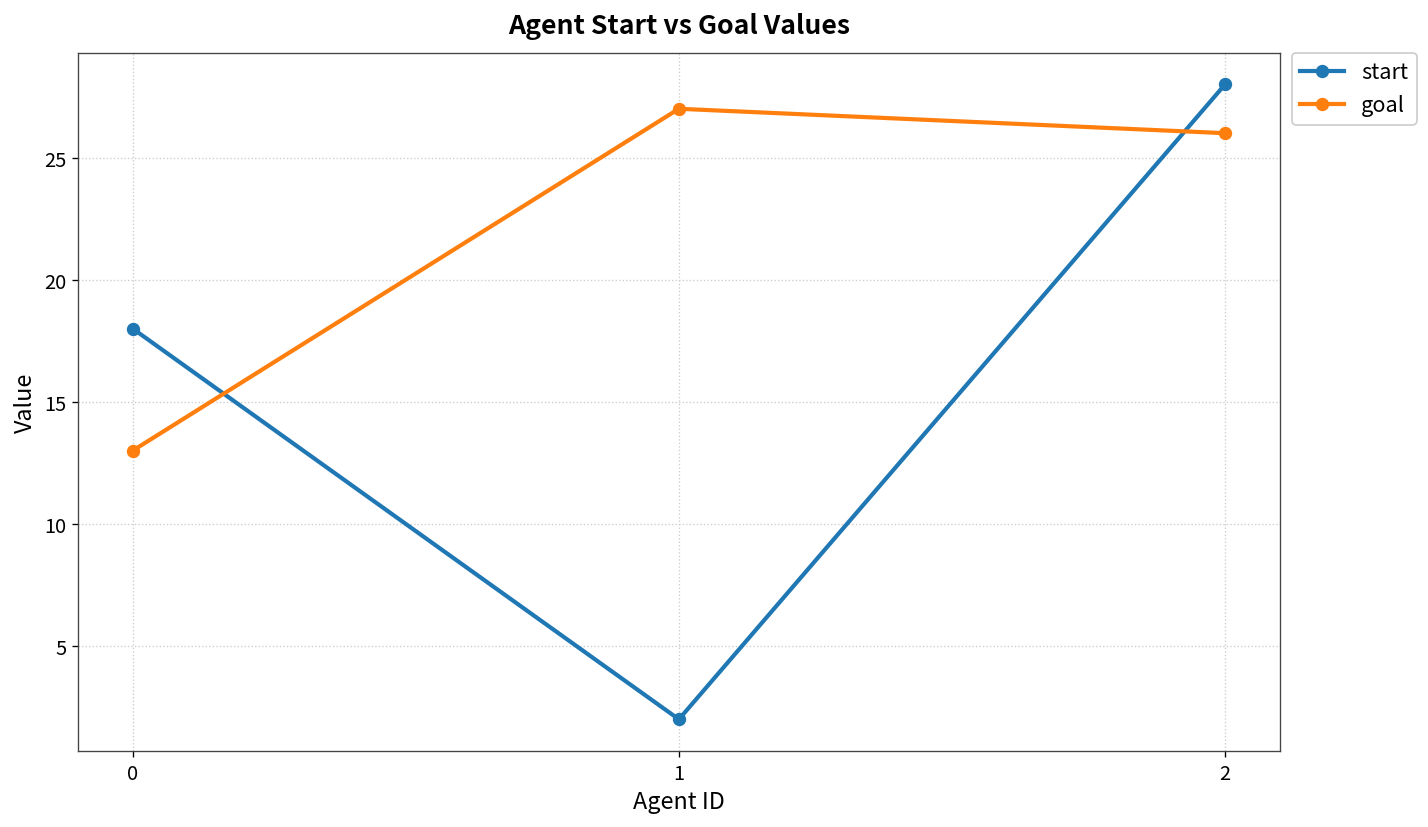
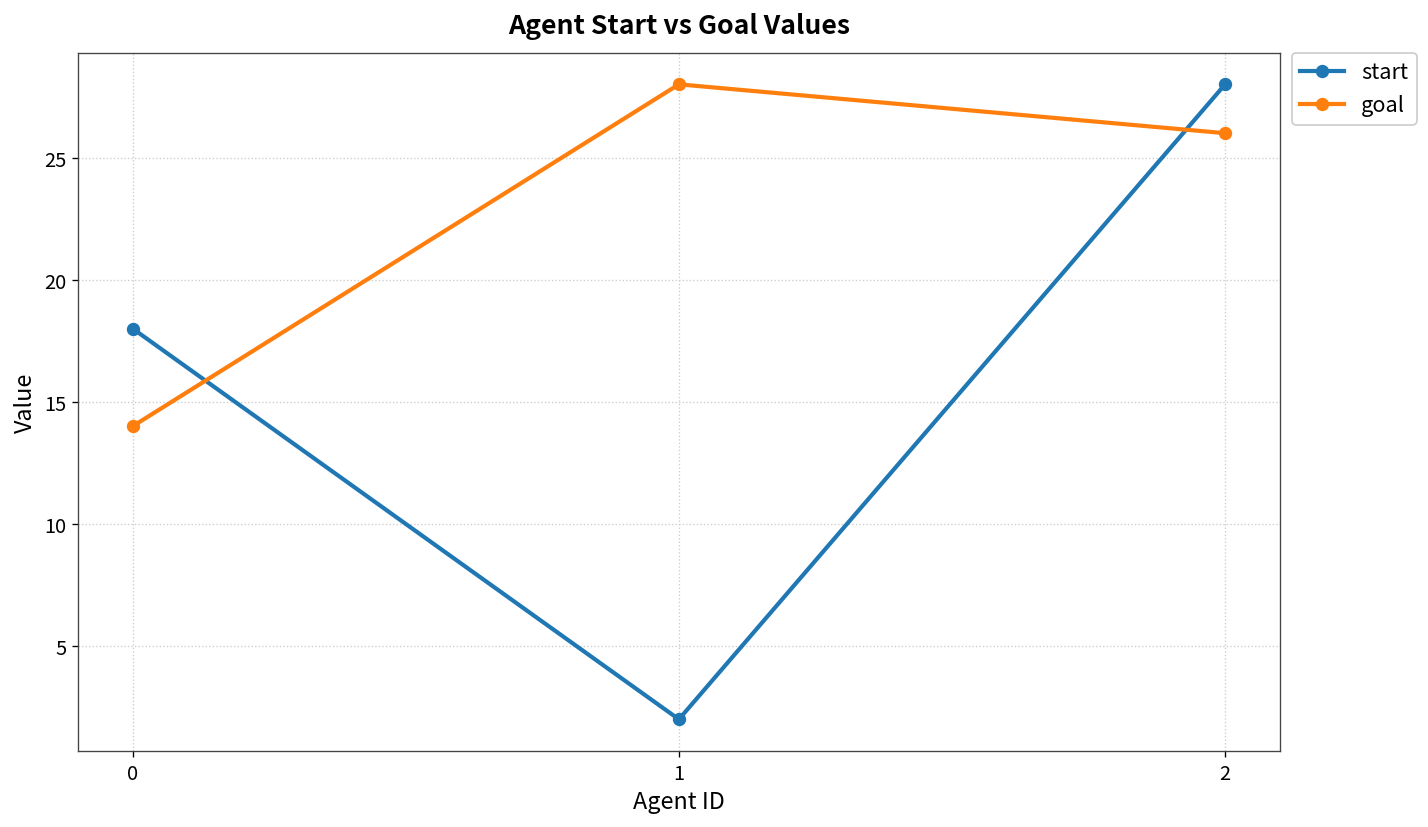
goal, 0: 13 -> 14
goal, 1: 27 -> 28
